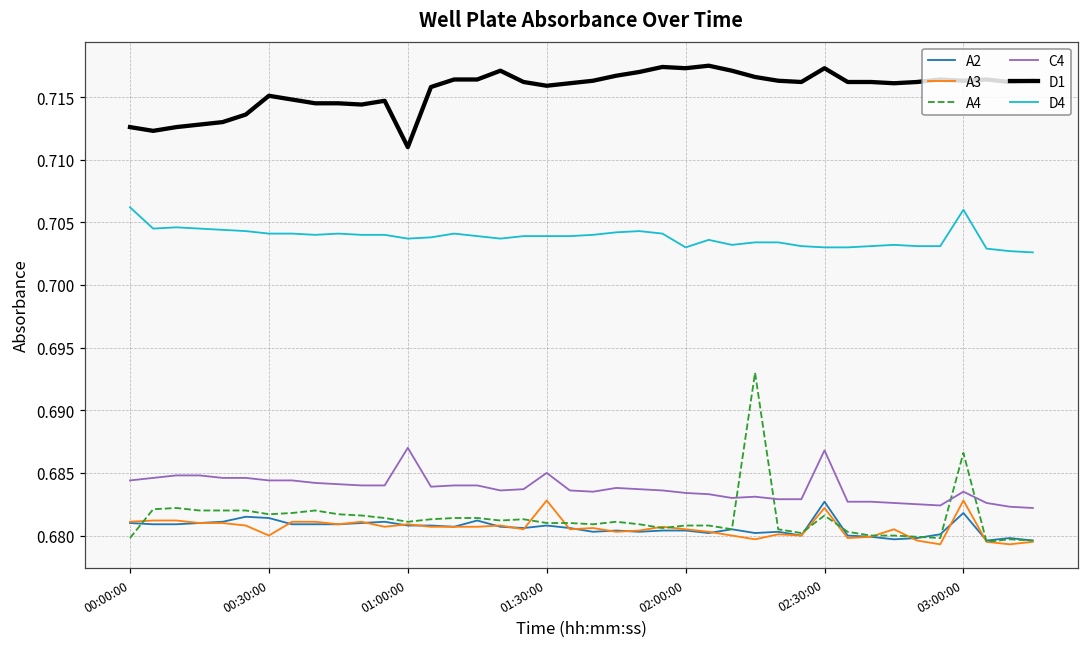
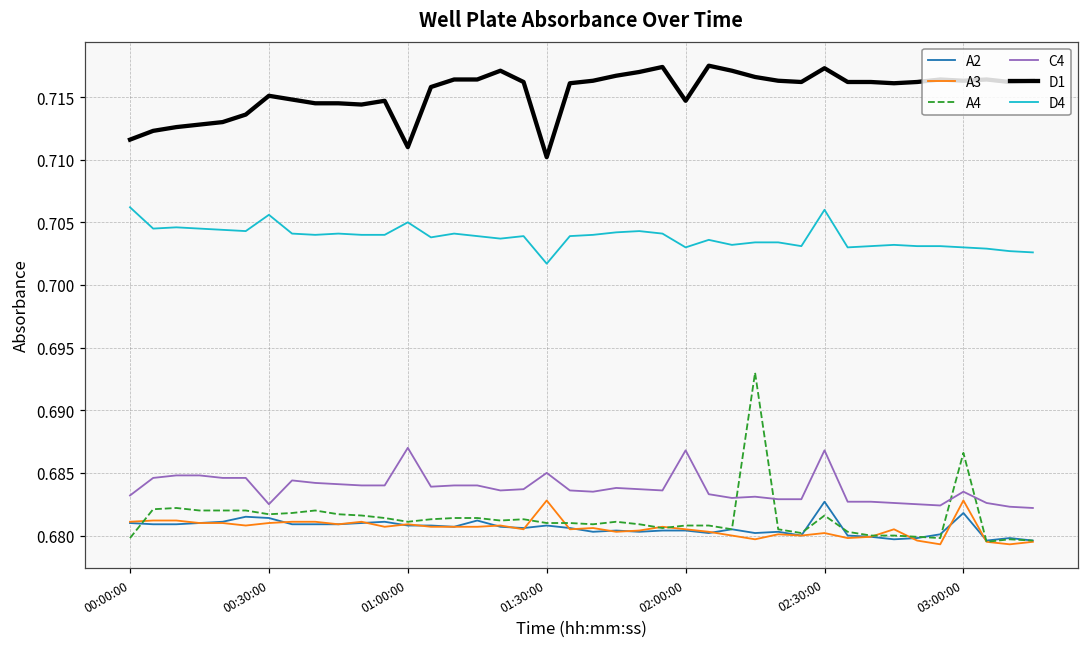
C4, 00:00:00: 0.6844 -> 0.6832
D1, 00:00:00: 0.7126 -> 0.7116
A3, 00:30:00: 0.680 -> 0.681
C4, 00:30:00: 0.6844 -> 0.6825
D4, 00:30:00: 0.7041 -> 0.7056
D4, 01:00:00: 0.7037 -> 0.7050
D1, 01:30:00: 0.7159 -> 0.7102
D4, 01:30:00: 0.7039 -> 0.7017
C4, 02:00:00: 0.6834 -> 0.6868
D1, 02:00:00: 0.7173 -> 0.7147
A3, 02:30:00: 0.6822 -> 0.6802
D4, 02:30:00: 0.703 -> 0.706
D4, 03:00:00: 0.706 -> 0.703
